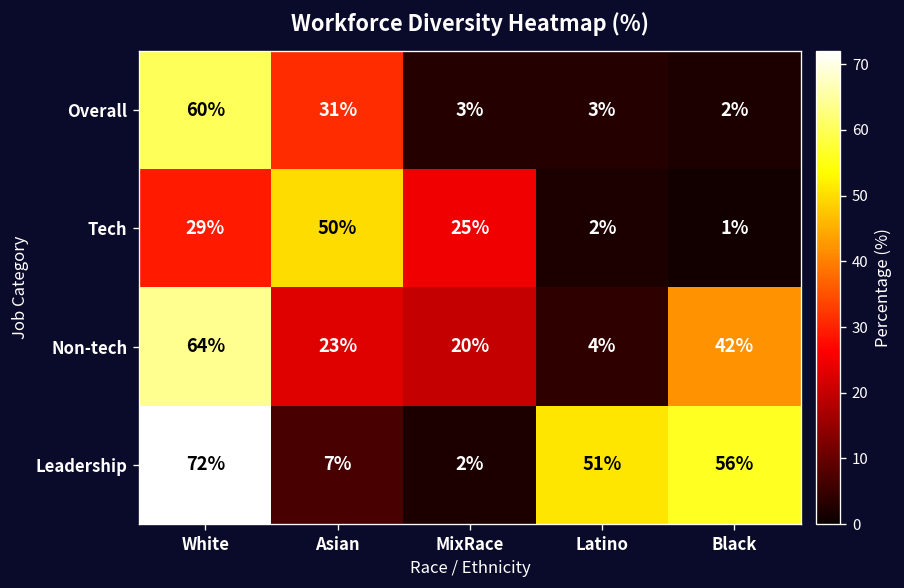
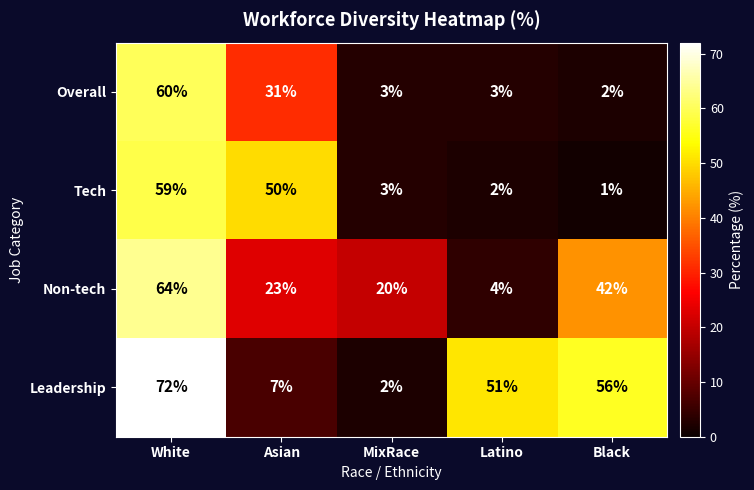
Tech, White: 29% -> 59%
Tech, MixRace: 25% -> 3%
